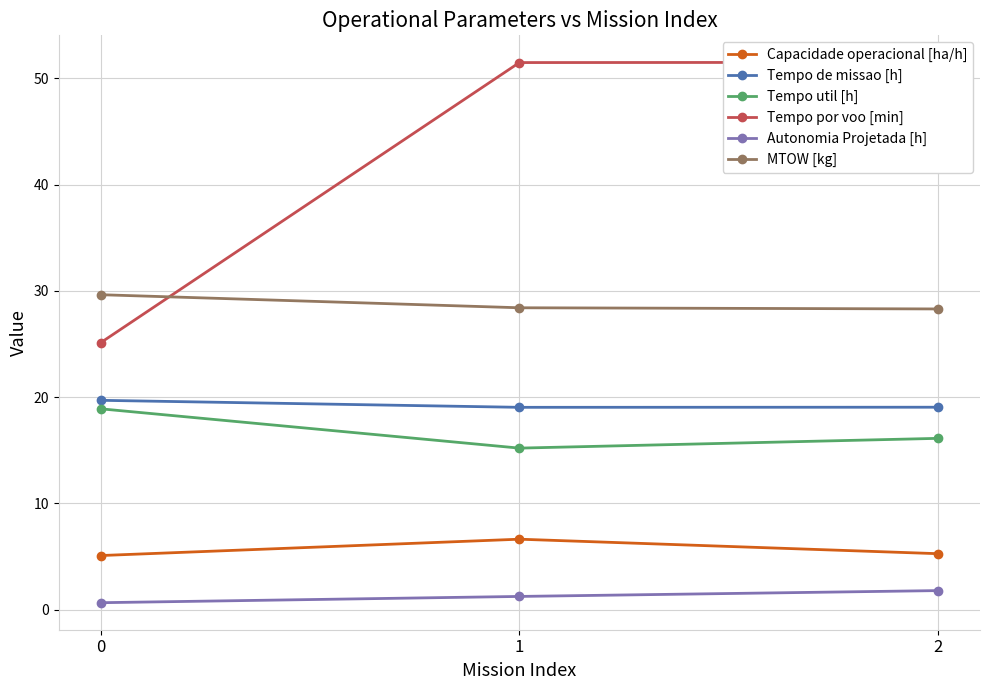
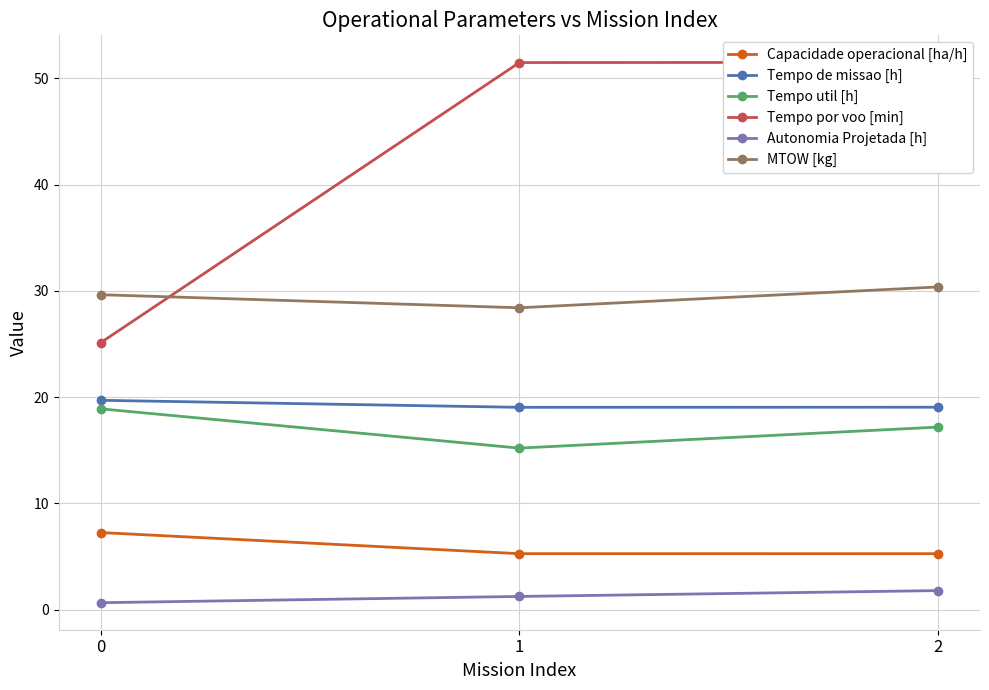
Capacidade operacional [ha/h], 0: 5.1 -> 7.2
Capacidade operacional [ha/h], 1: 6.6 -> 5.3
Tempo util [h], 2: 16.1 -> 17.2
MTOW [kg], 2: 28.3 -> 30.4
